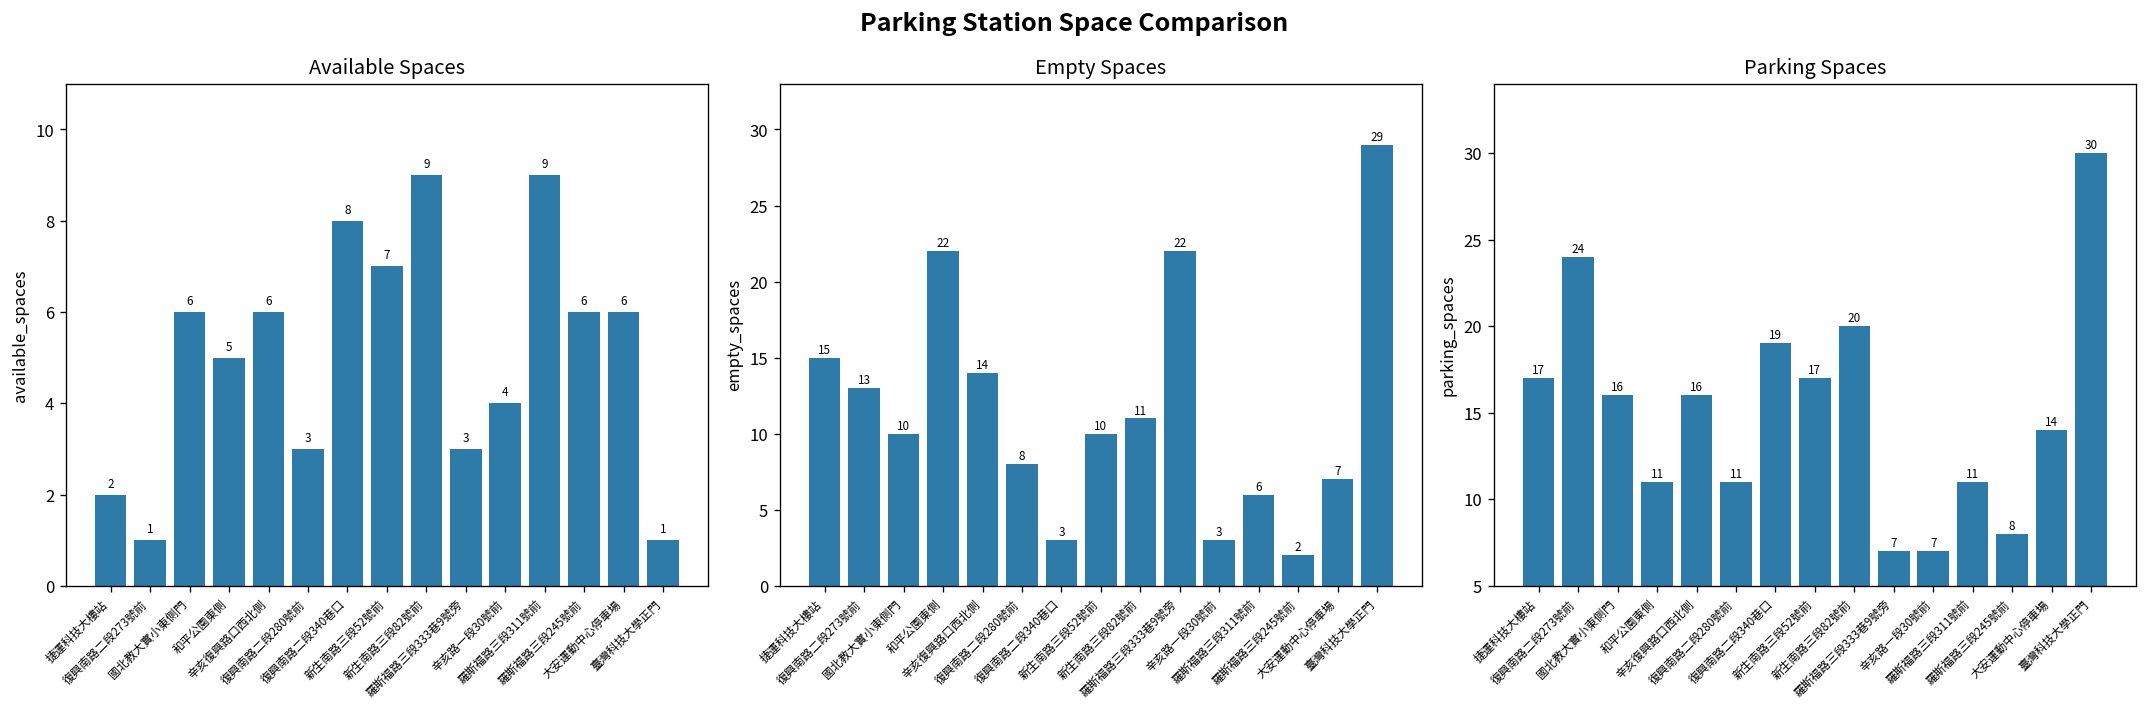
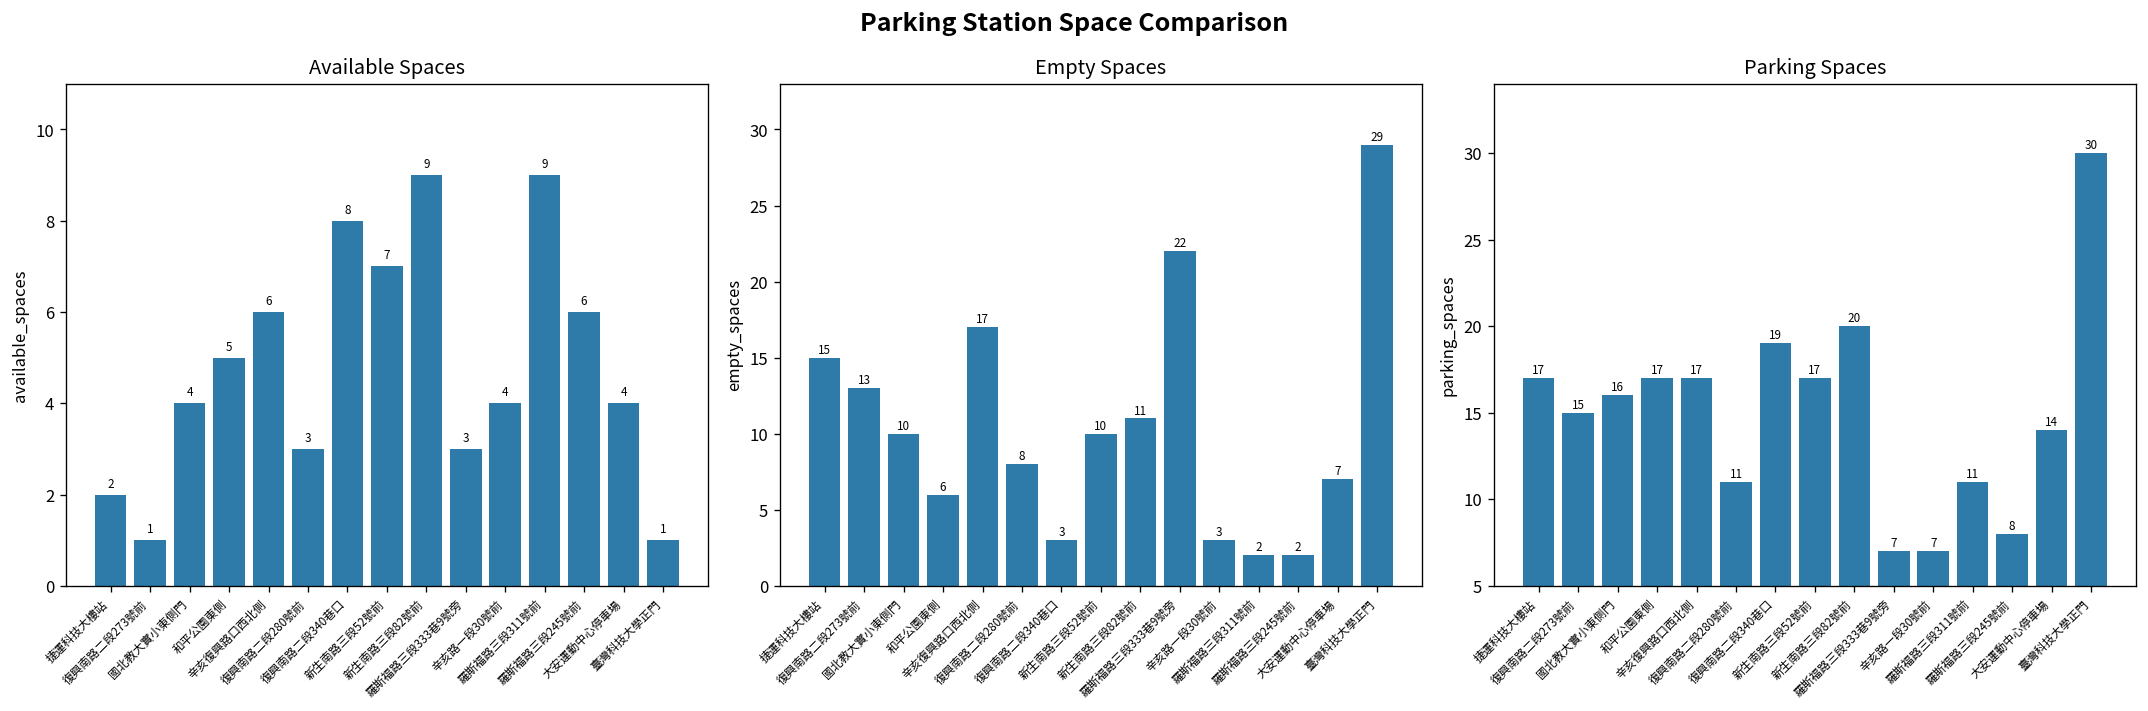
Available Spaces, 國北教大實小東側門: 6 -> 4
Available Spaces, 大安運動中心停車場: 6 -> 4
Empty Spaces, 和平公園東側: 22 -> 6
Empty Spaces, 辛亥復興路口西北側: 14 -> 17
Empty Spaces, 羅斯福路三段311號前: 6 -> 2
Parking Spaces, 復興南路二段273號前: 24 -> 15
Parking Spaces, 和平公園東側: 11 -> 17
Parking Spaces, 辛亥復興路口西北側: 16 -> 17
